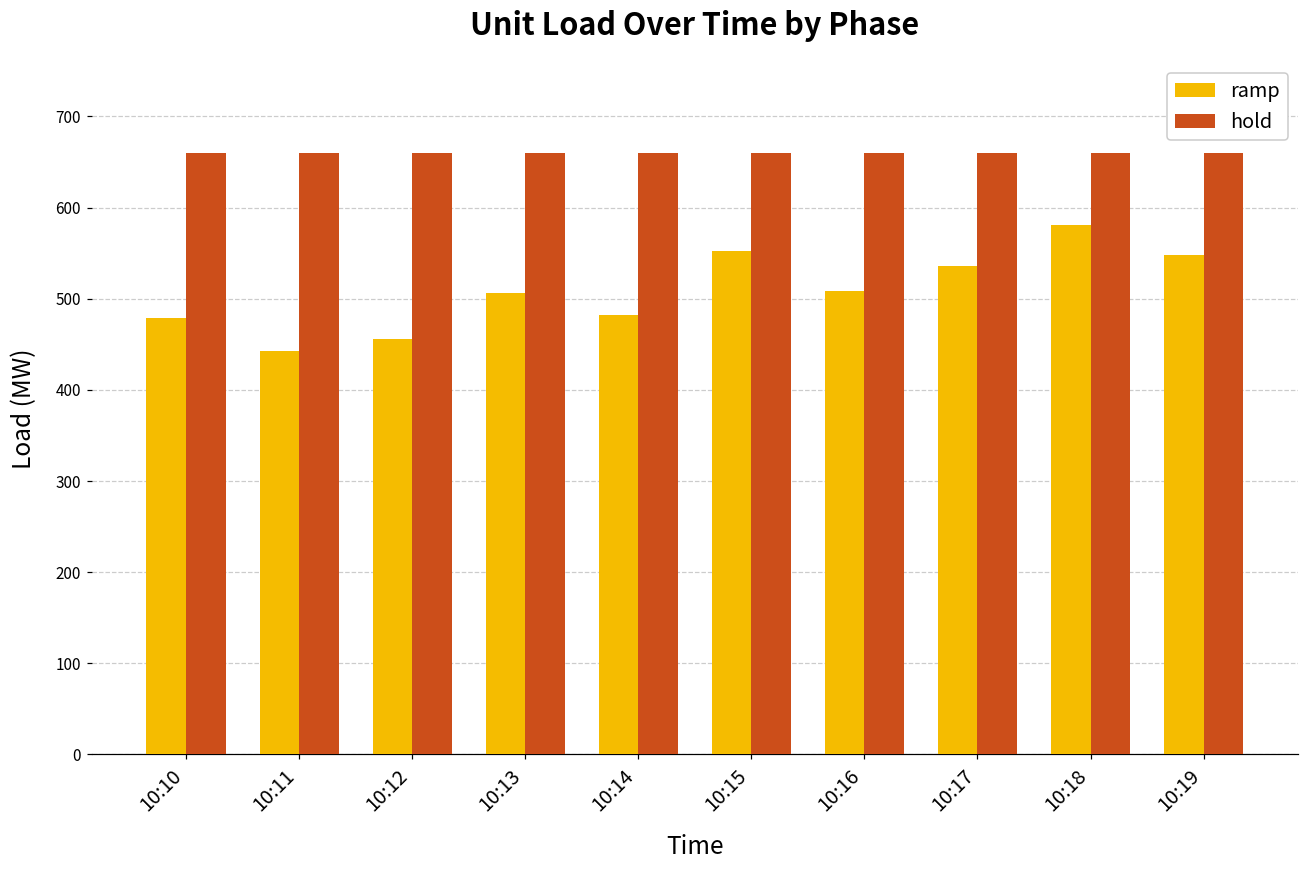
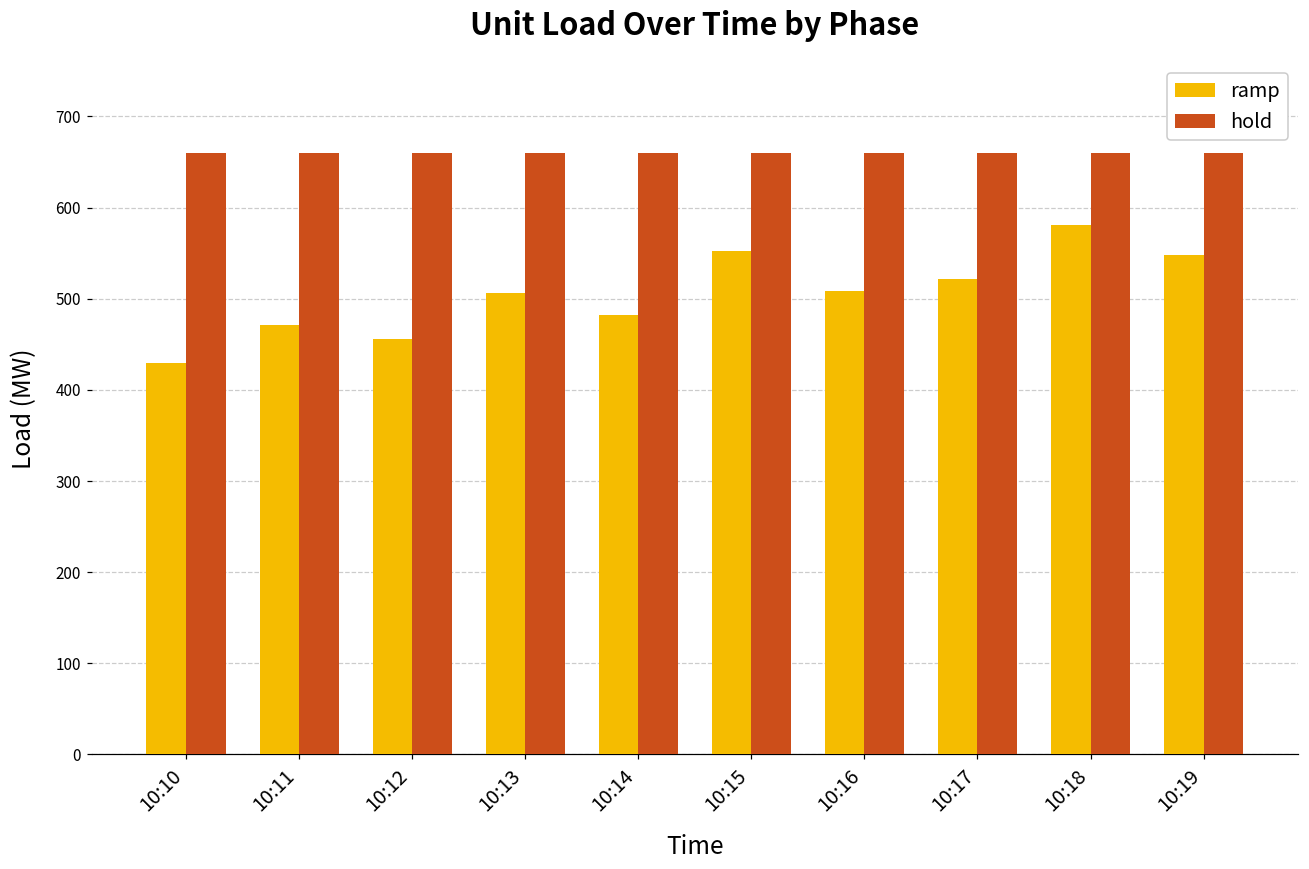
ramp, 10:10: 480 -> 430
ramp, 10:11: 440 -> 470
ramp, 10:17: 540 -> 520
